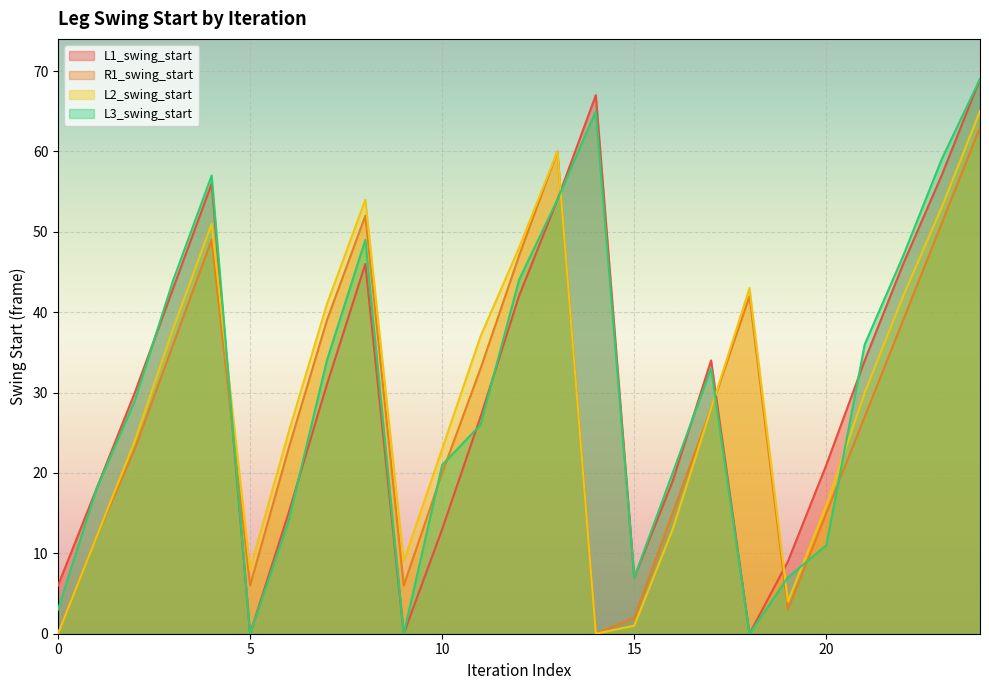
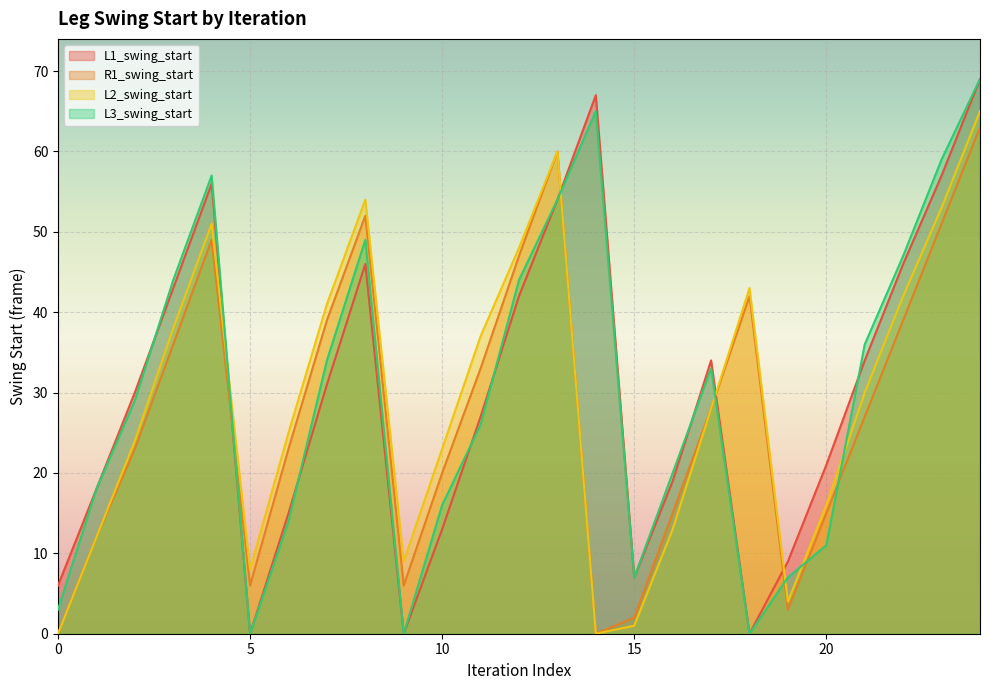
L3_swing_start, 10: 21 -> 16
